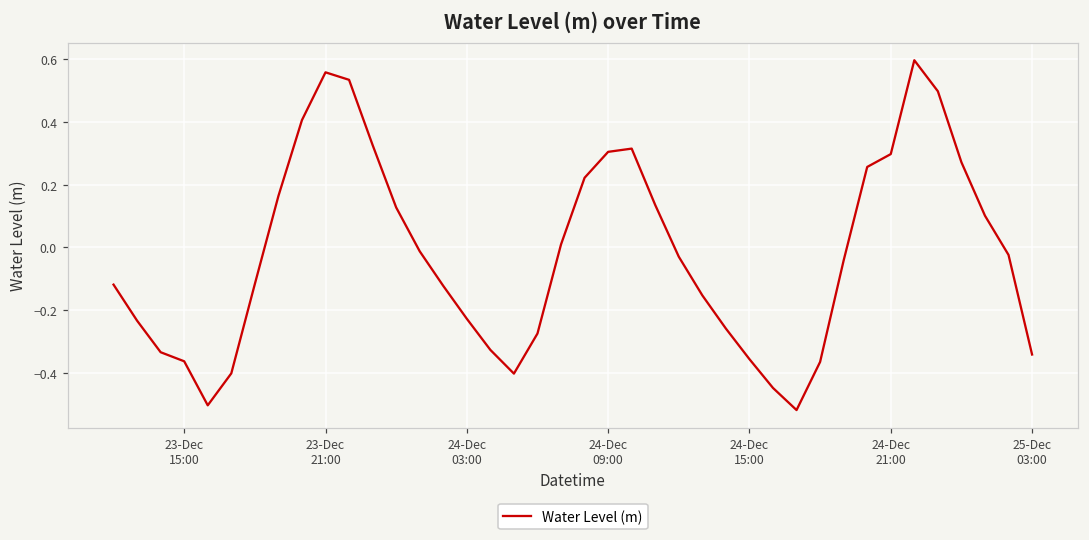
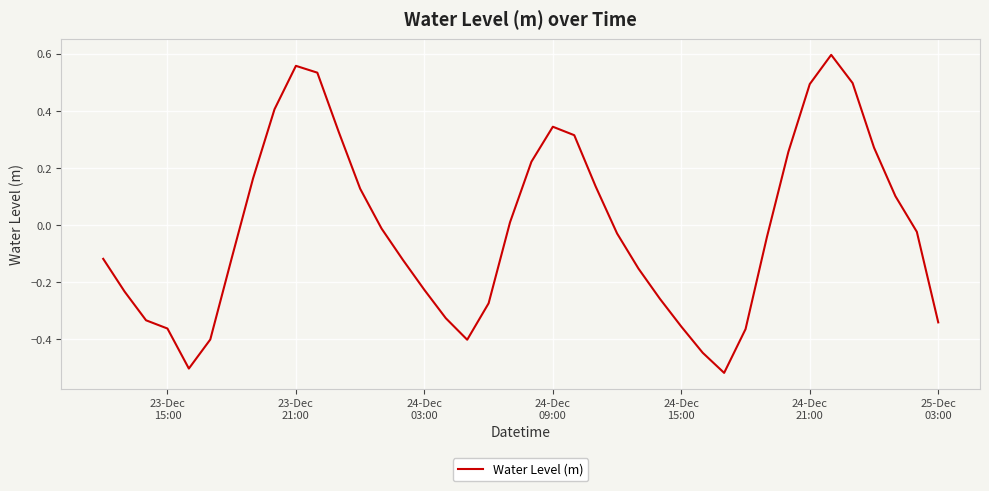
24-Dec 09:00: 0.30 -> 0.34
24-Dec 21:00: 0.30 -> 0.49
